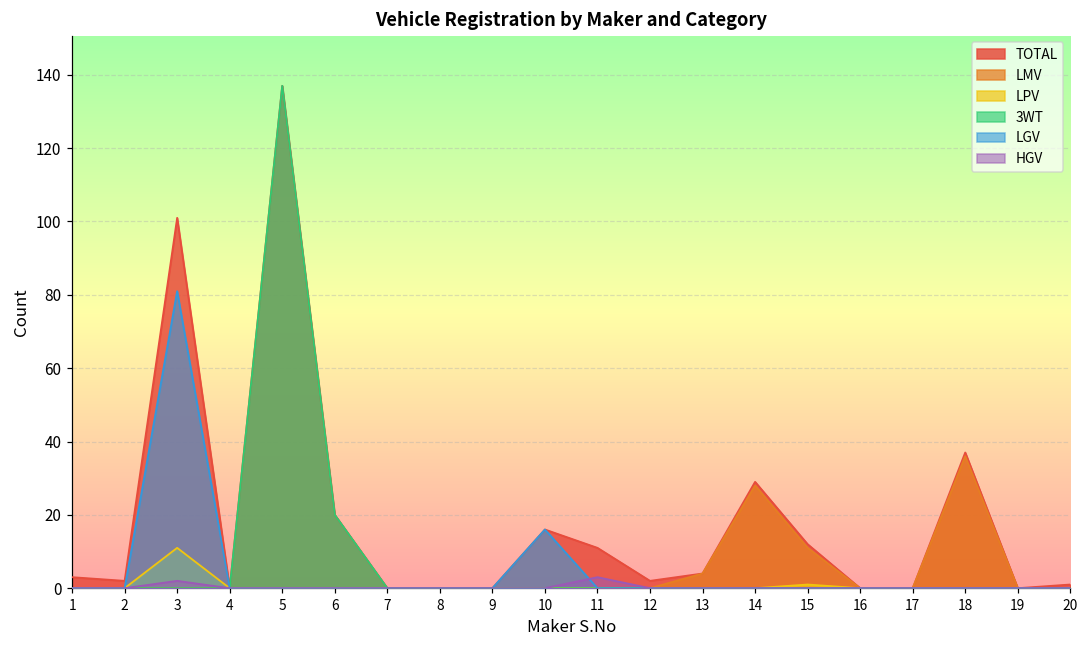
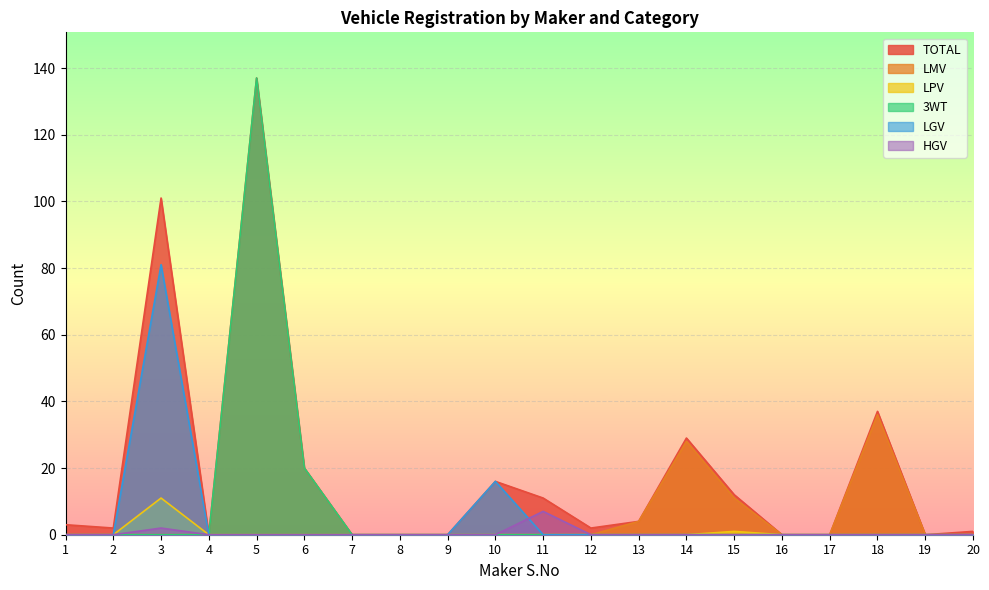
HGV, 11: 3 -> 7
